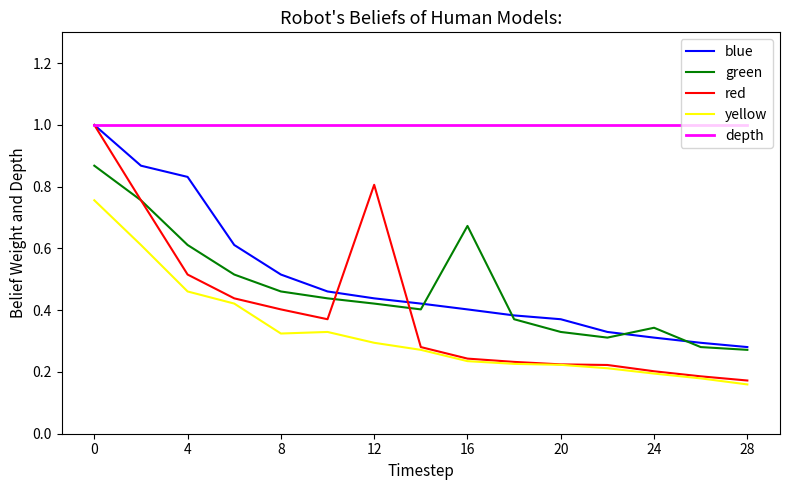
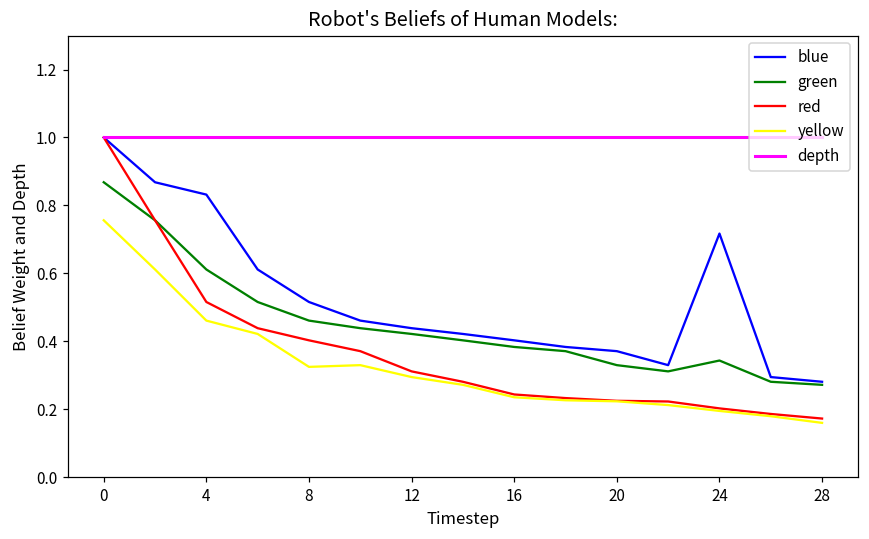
red, 12: 0.81 -> 0.31
green, 16: 0.67 -> 0.38
blue, 24: 0.31 -> 0.72
